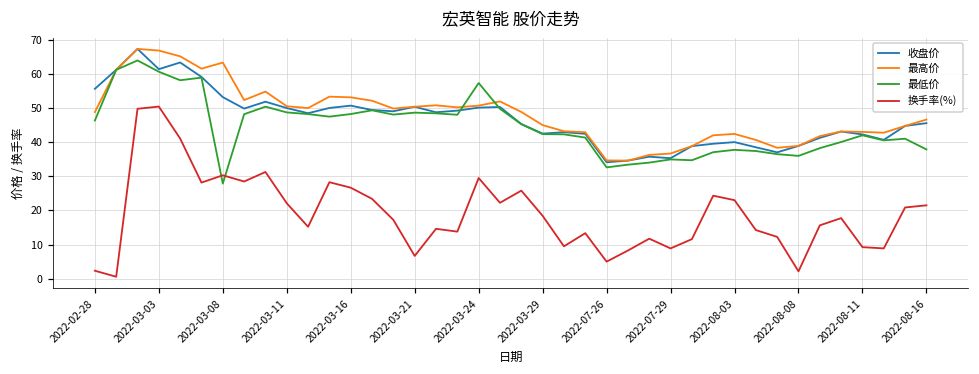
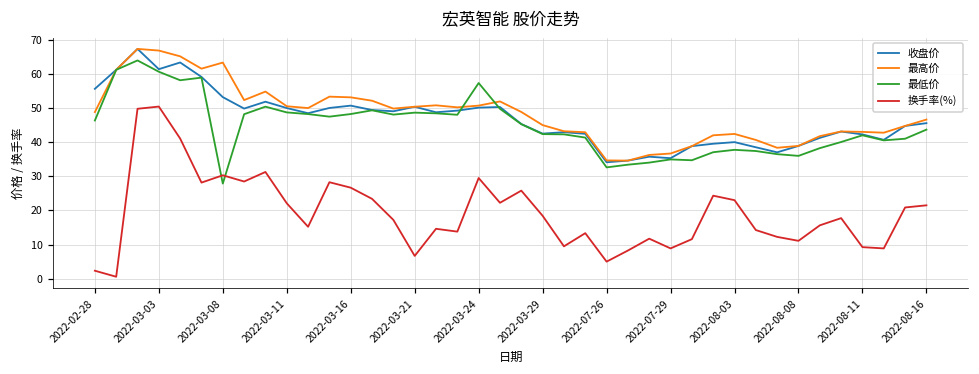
换手率(%), 2022-08-08: 2 -> 11
最低价, 2022-08-16: 38 -> 44
